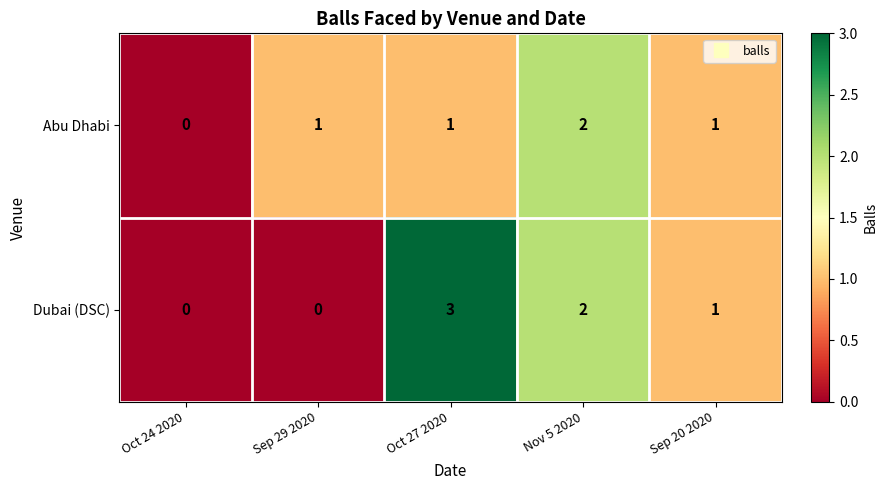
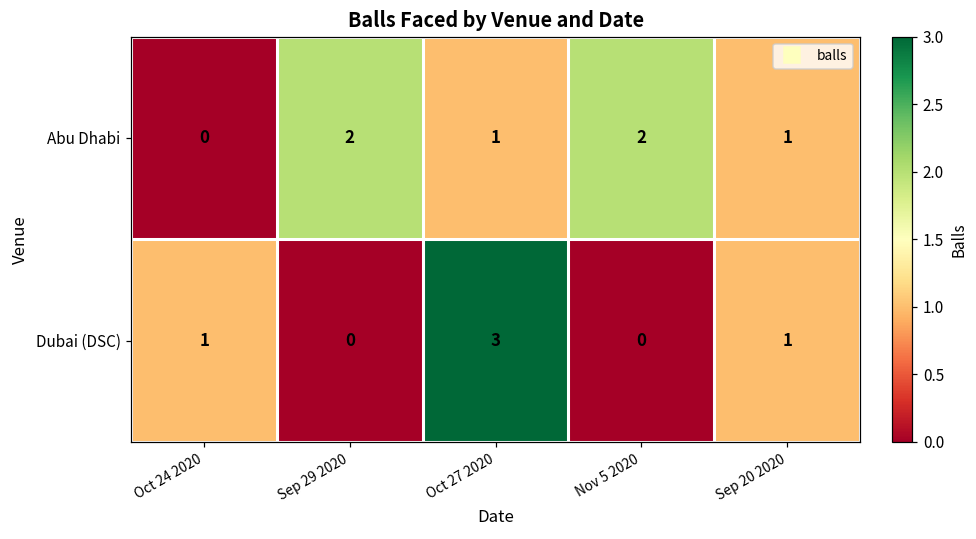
Abu Dhabi, Sep 29 2020: 1 -> 2
Dubai (DSC), Oct 24 2020: 0 -> 1
Dubai (DSC), Nov 5 2020: 2 -> 0
